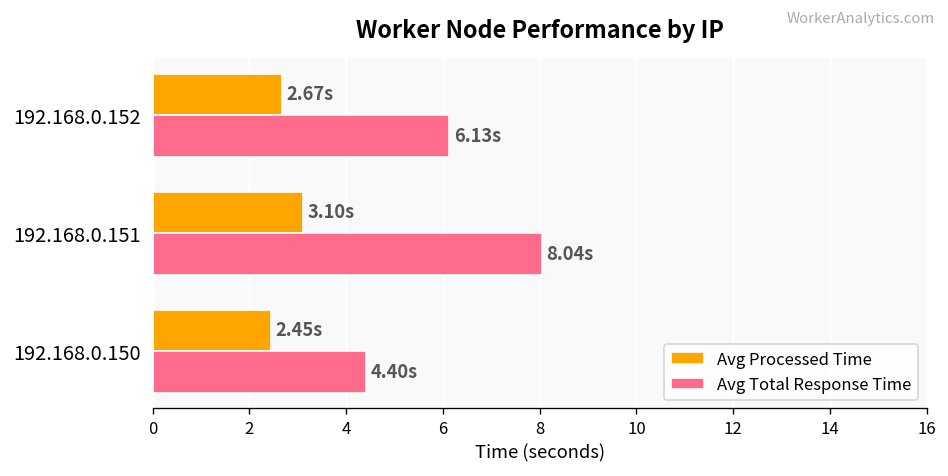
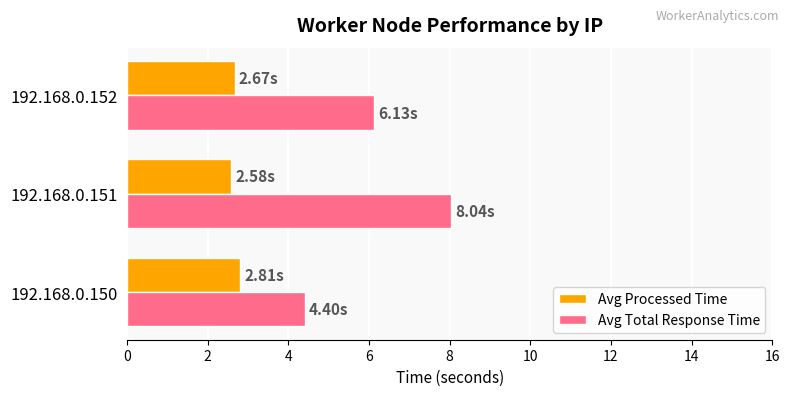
Avg Processed Time, 192.168.0.151: 3.10s -> 2.58s
Avg Processed Time, 192.168.0.150: 2.45s -> 2.81s
